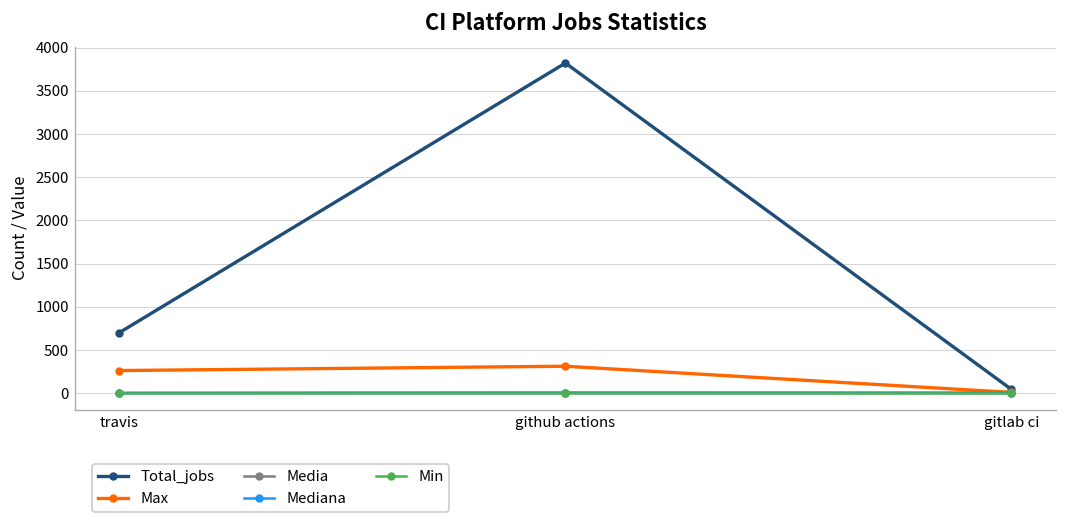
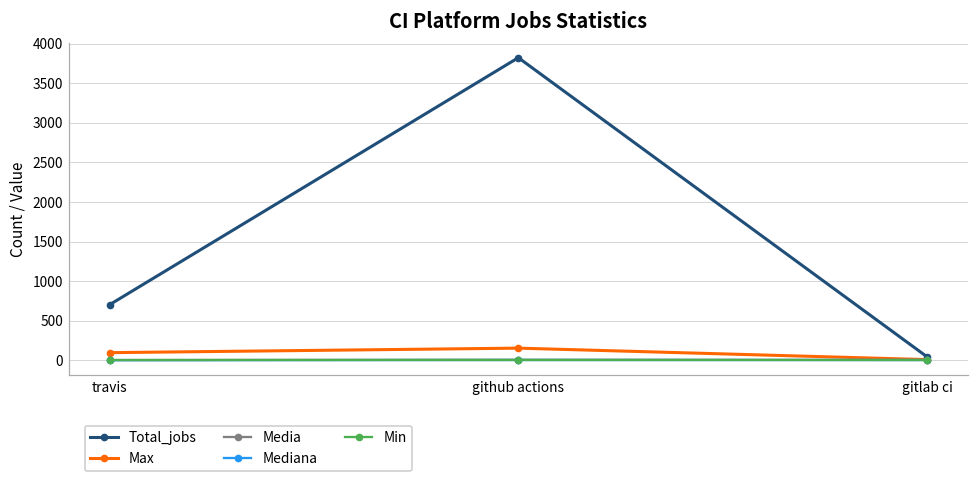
Max, travis: 300 -> 100
Max, github actions: 300 -> 200
